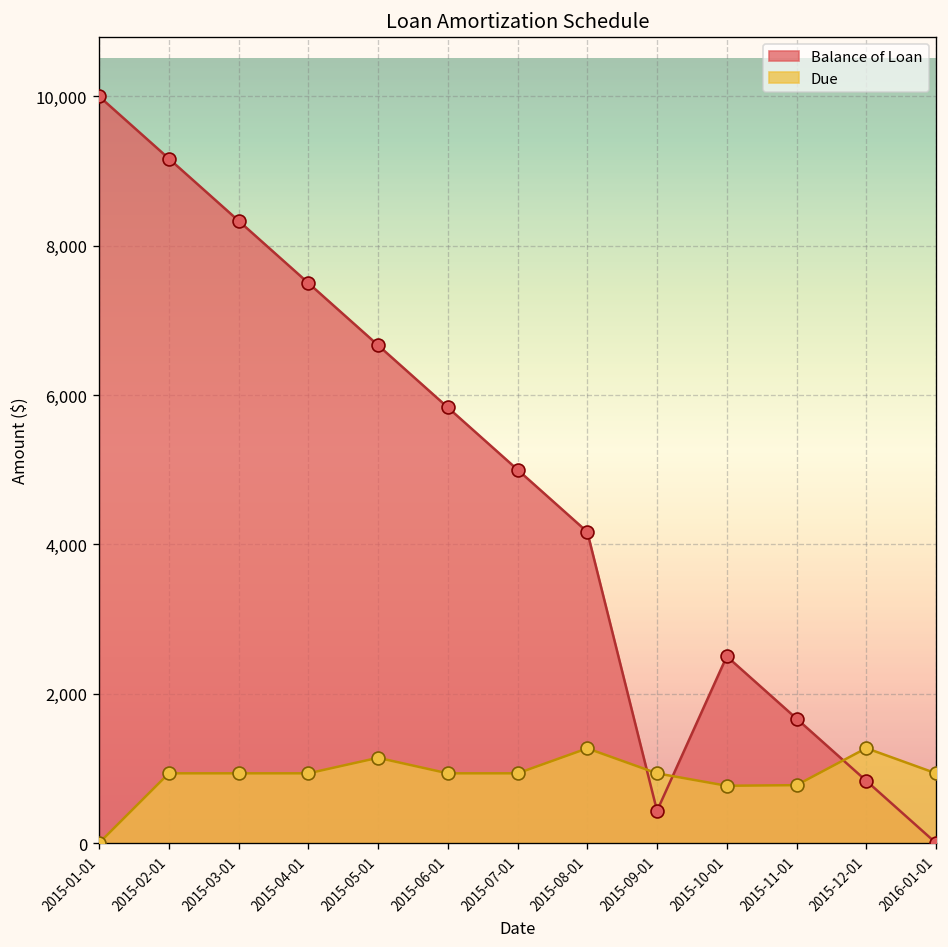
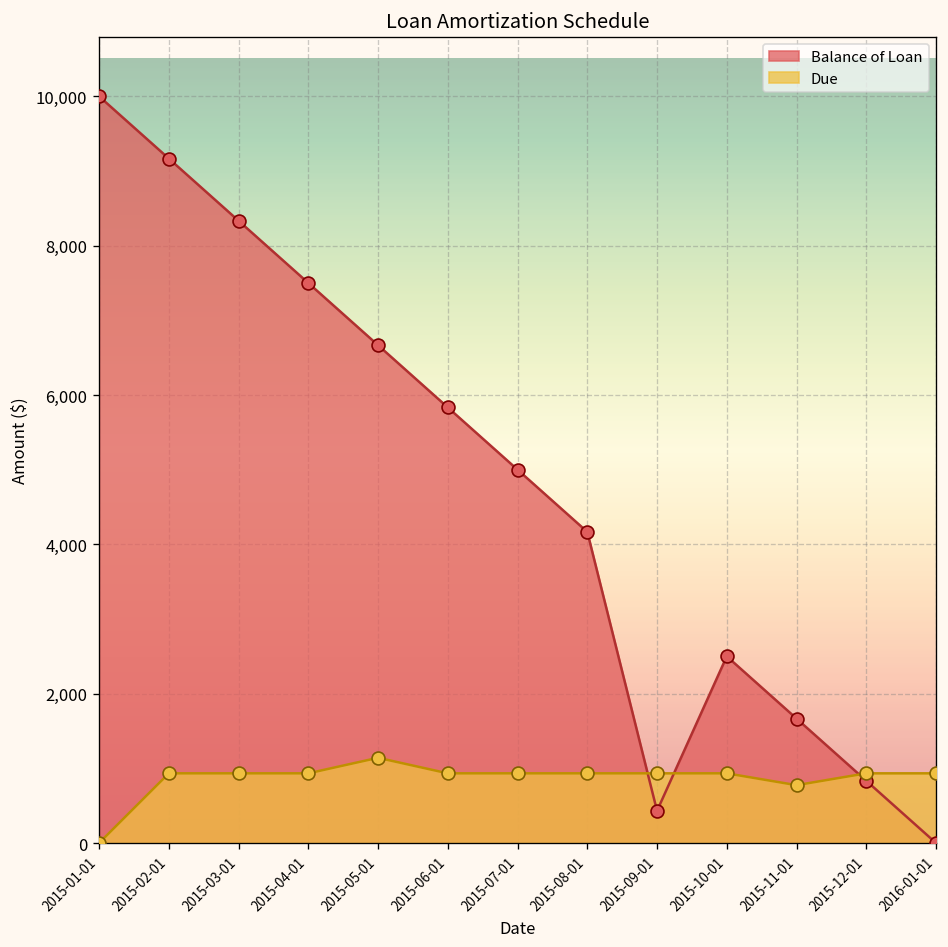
Due, 2015-08-01: 1,300 -> 900
Due, 2015-10-01: 800 -> 900
Due, 2015-12-01: 1,300 -> 900
